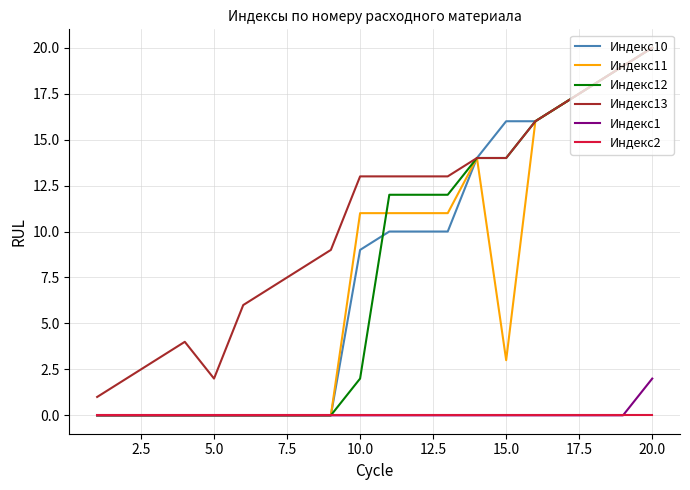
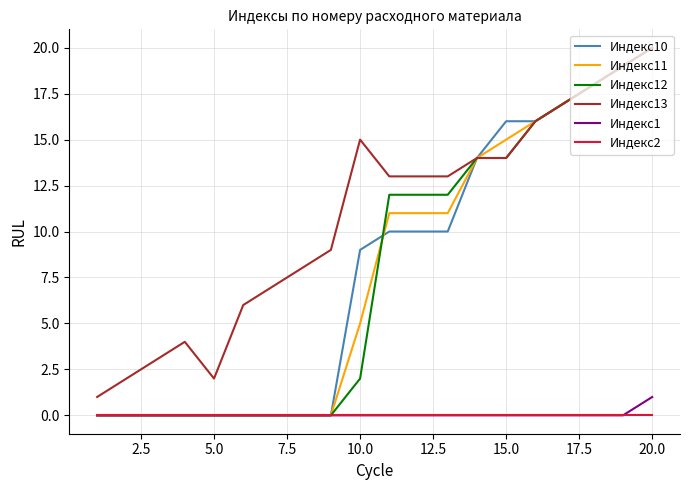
Индекс11, 10.0: 11 -> 5
Индекс13, 10.0: 13 -> 15
Индекс11, 15.0: 3 -> 15
Индекс1, 20.0: 2 -> 1
